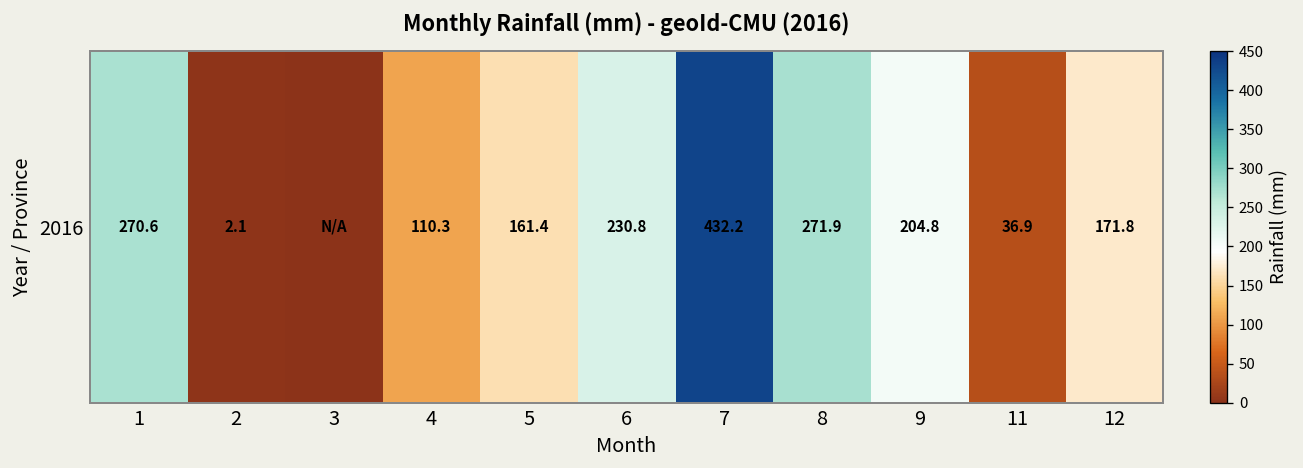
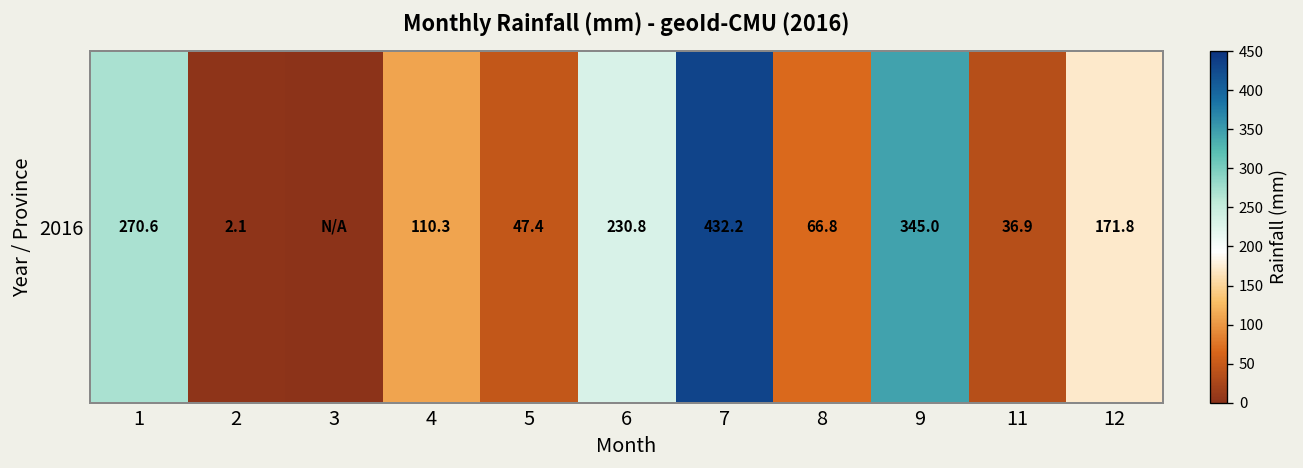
2016, 5: 161.4 -> 47.4
2016, 8: 271.9 -> 66.8
2016, 9: 204.8 -> 345.0
